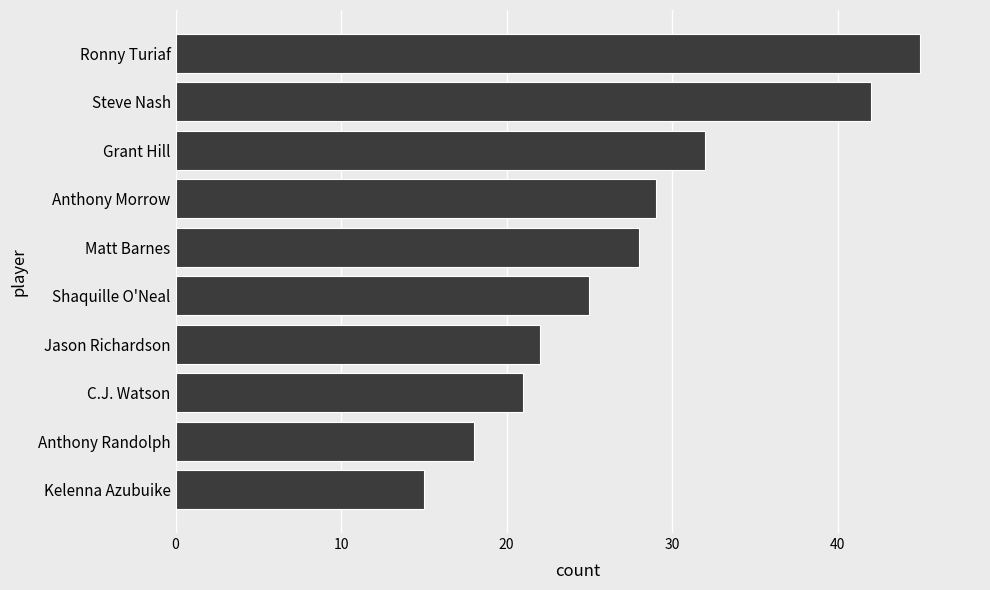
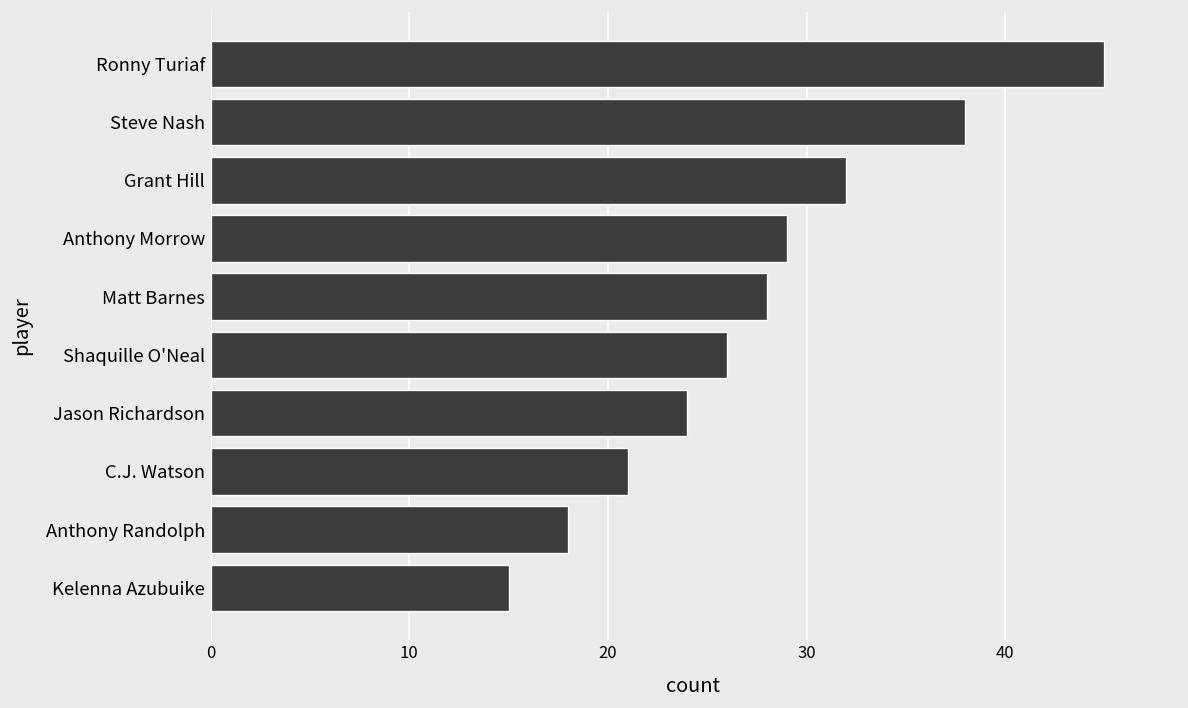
Steve Nash: 42 -> 38
Shaquille O'Neal: 25 -> 26
Jason Richardson: 22 -> 24
